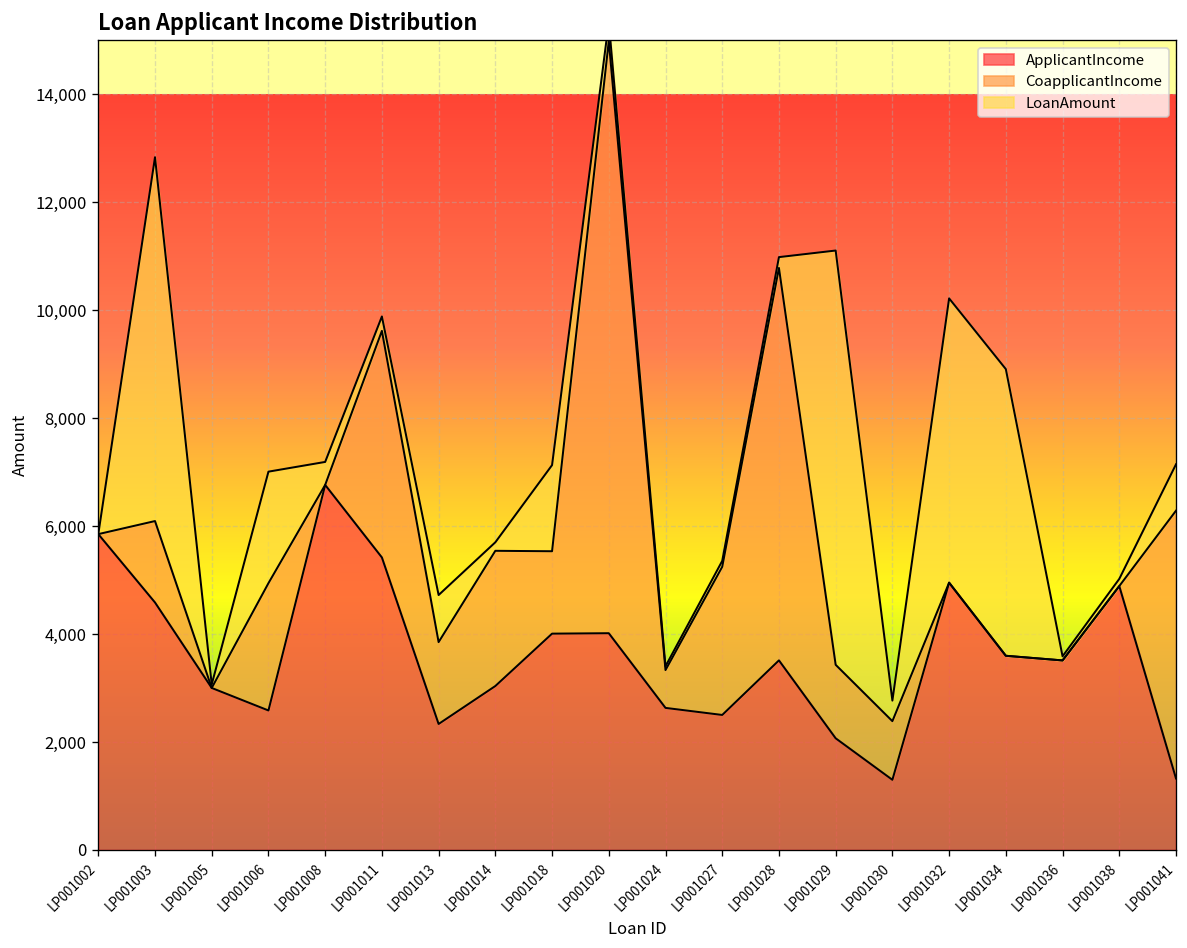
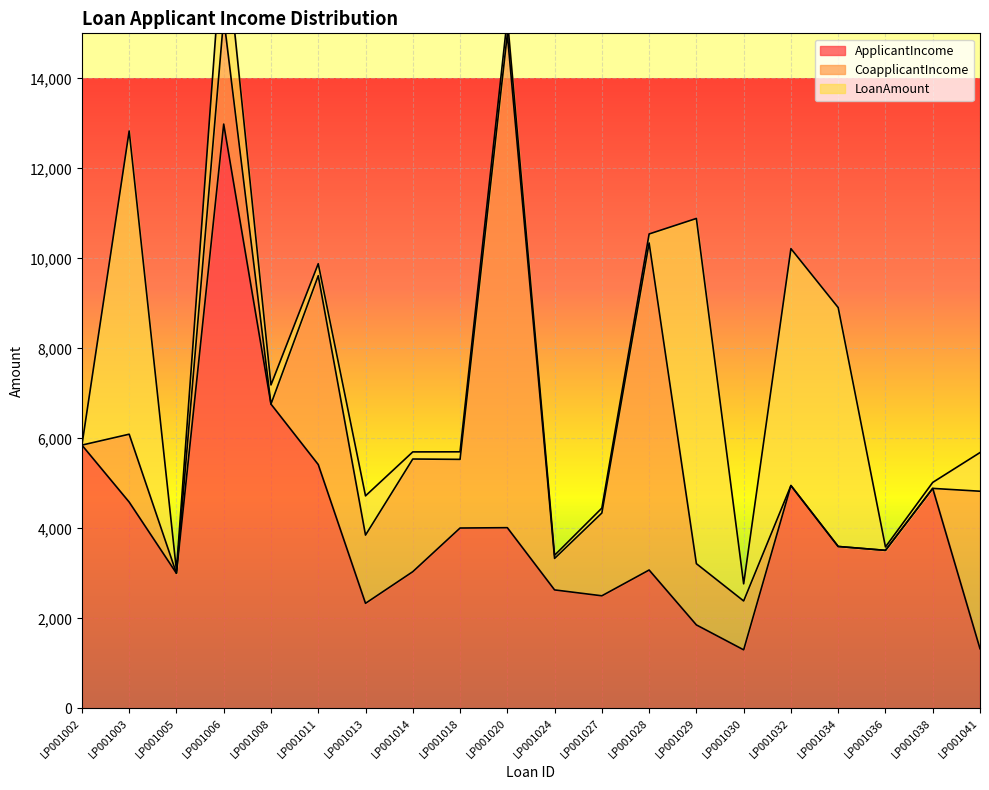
ApplicantIncome, LP001006: 2,600 -> 13,000
LoanAmount, LP001018: 1,600 -> 200
CoapplicantIncome, LP001027: 2,700 -> 1,800
ApplicantIncome, LP001028: 3,500 -> 3,100
ApplicantIncome, LP001029: 2,100 -> 1,900
CoapplicantIncome, LP001041: 5,000 -> 3,500
